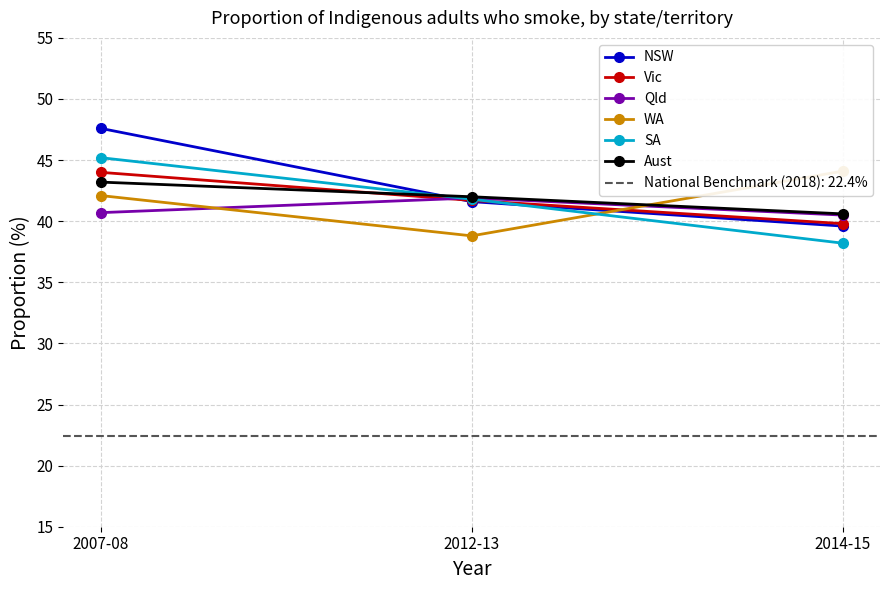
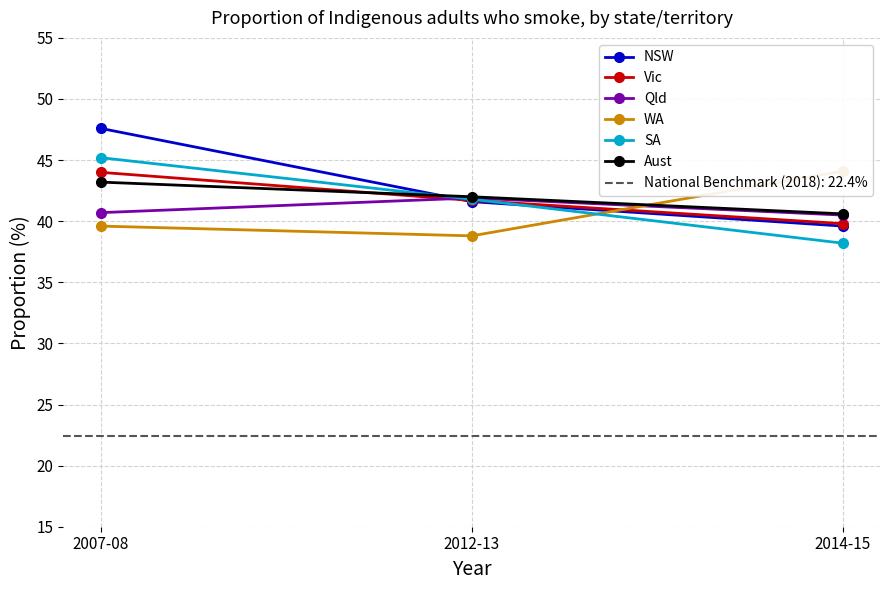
WA, 2007-08: 42.1 -> 39.6
